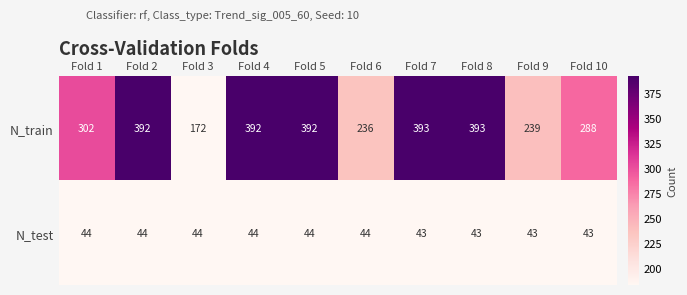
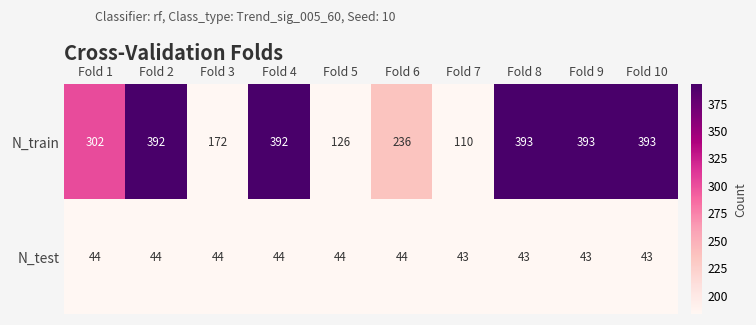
N_train, Fold 5: 392 -> 126
N_train, Fold 7: 393 -> 110
N_train, Fold 9: 239 -> 393
N_train, Fold 10: 288 -> 393
